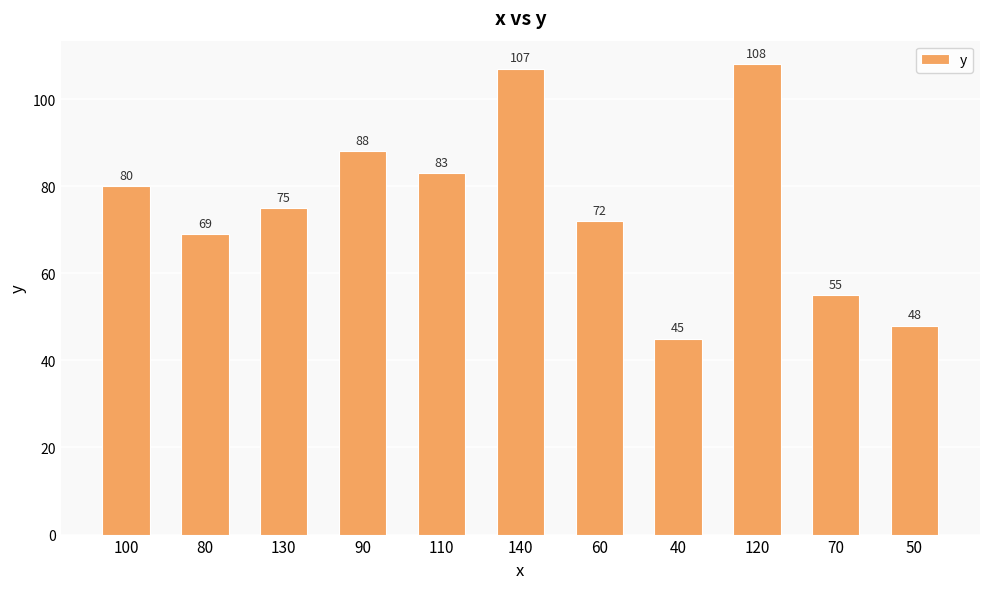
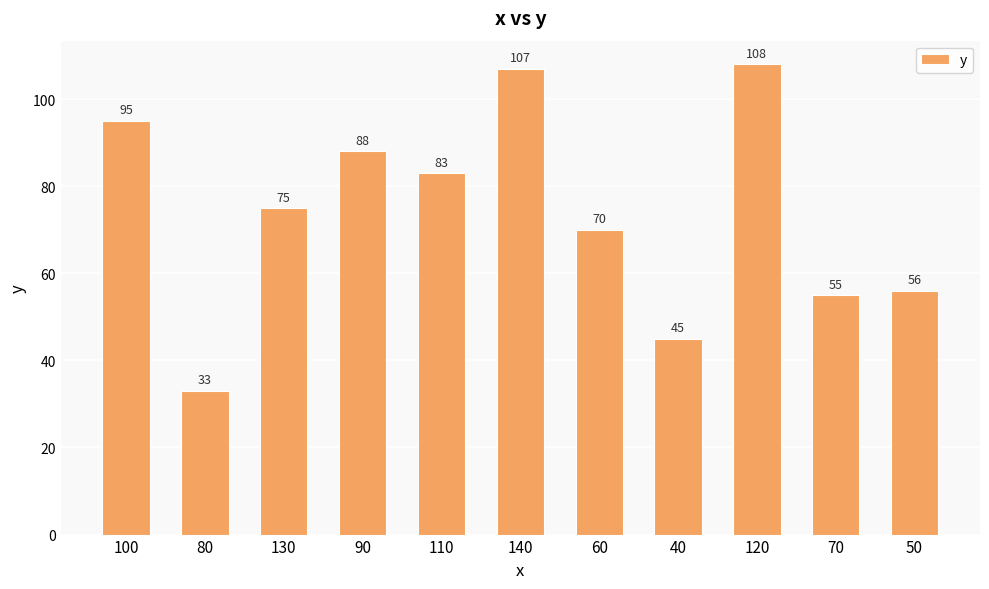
100: 80 -> 95
80: 69 -> 33
60: 72 -> 70
50: 48 -> 56
